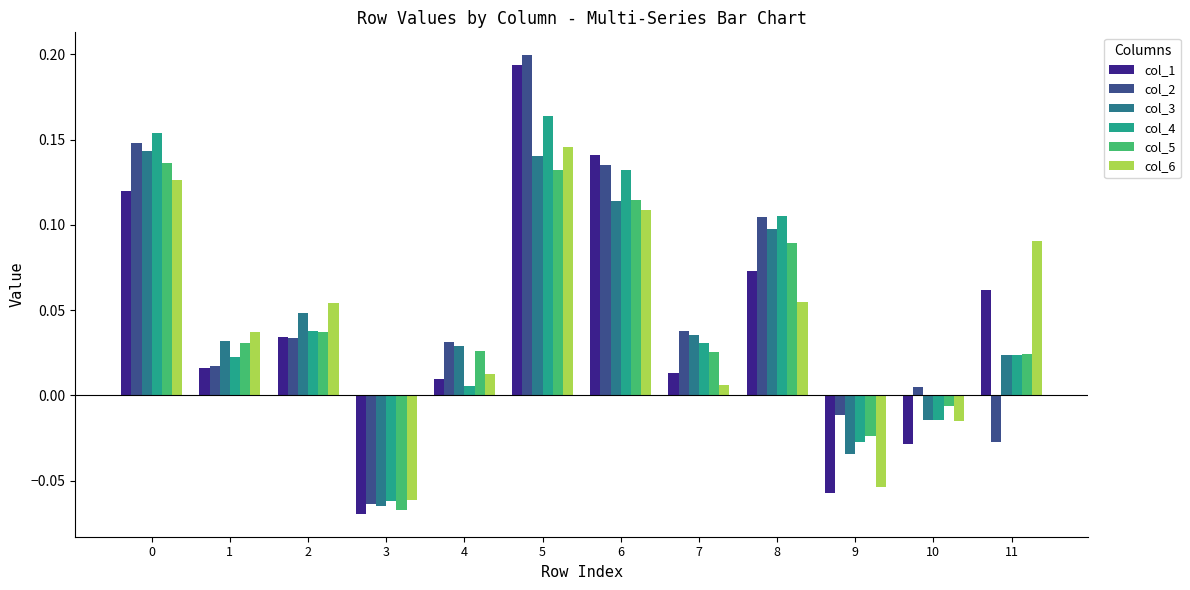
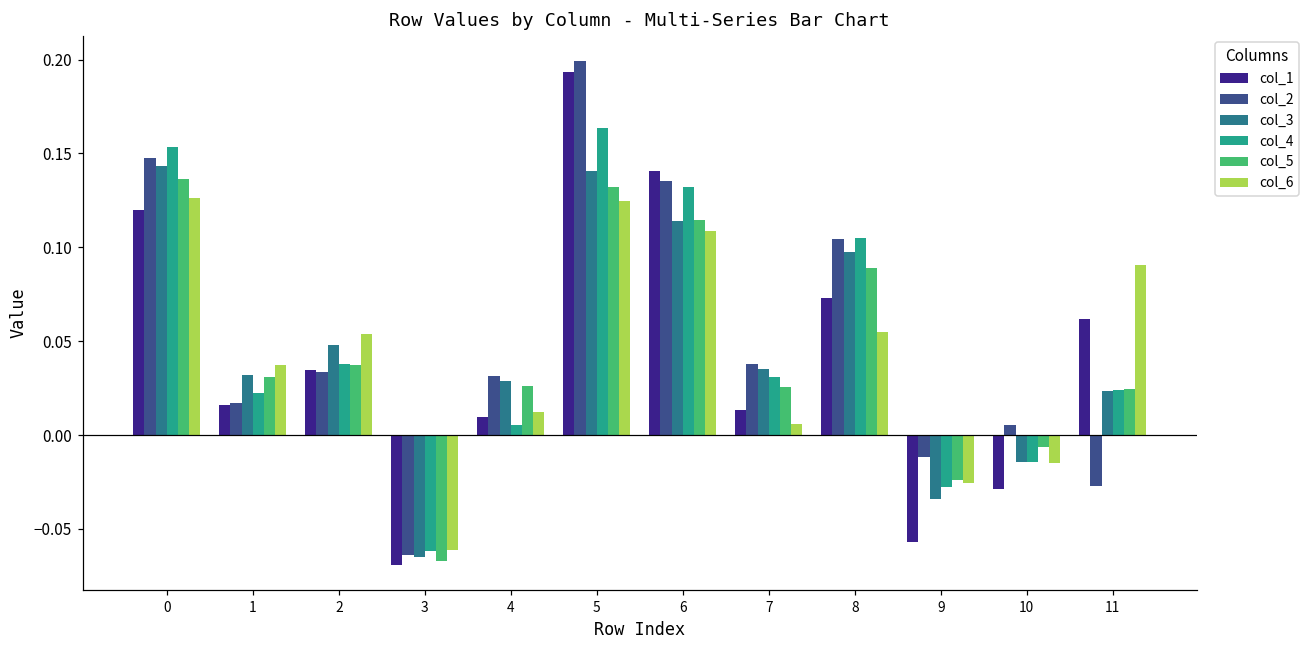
col_6, 5: 0.145 -> 0.125
col_6, 9: -0.053 -> -0.026
